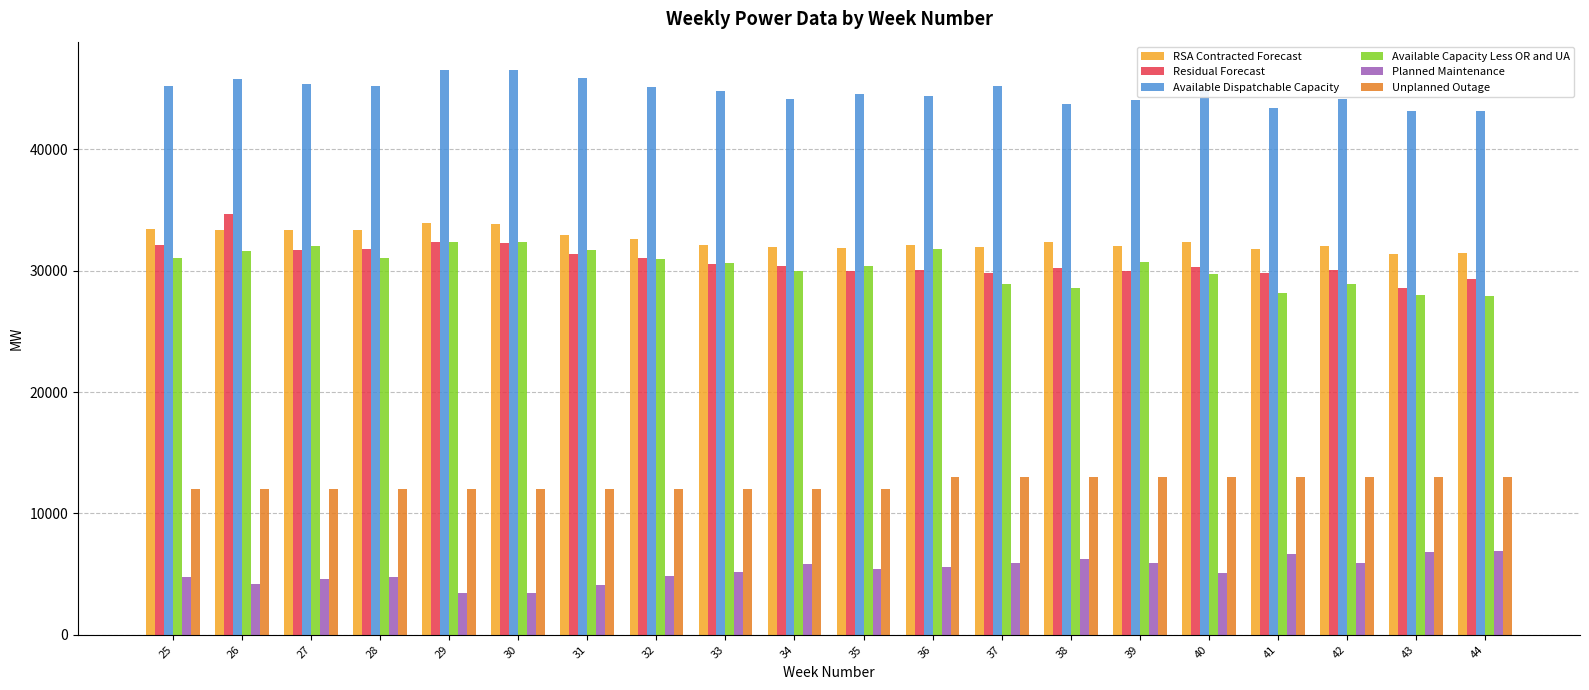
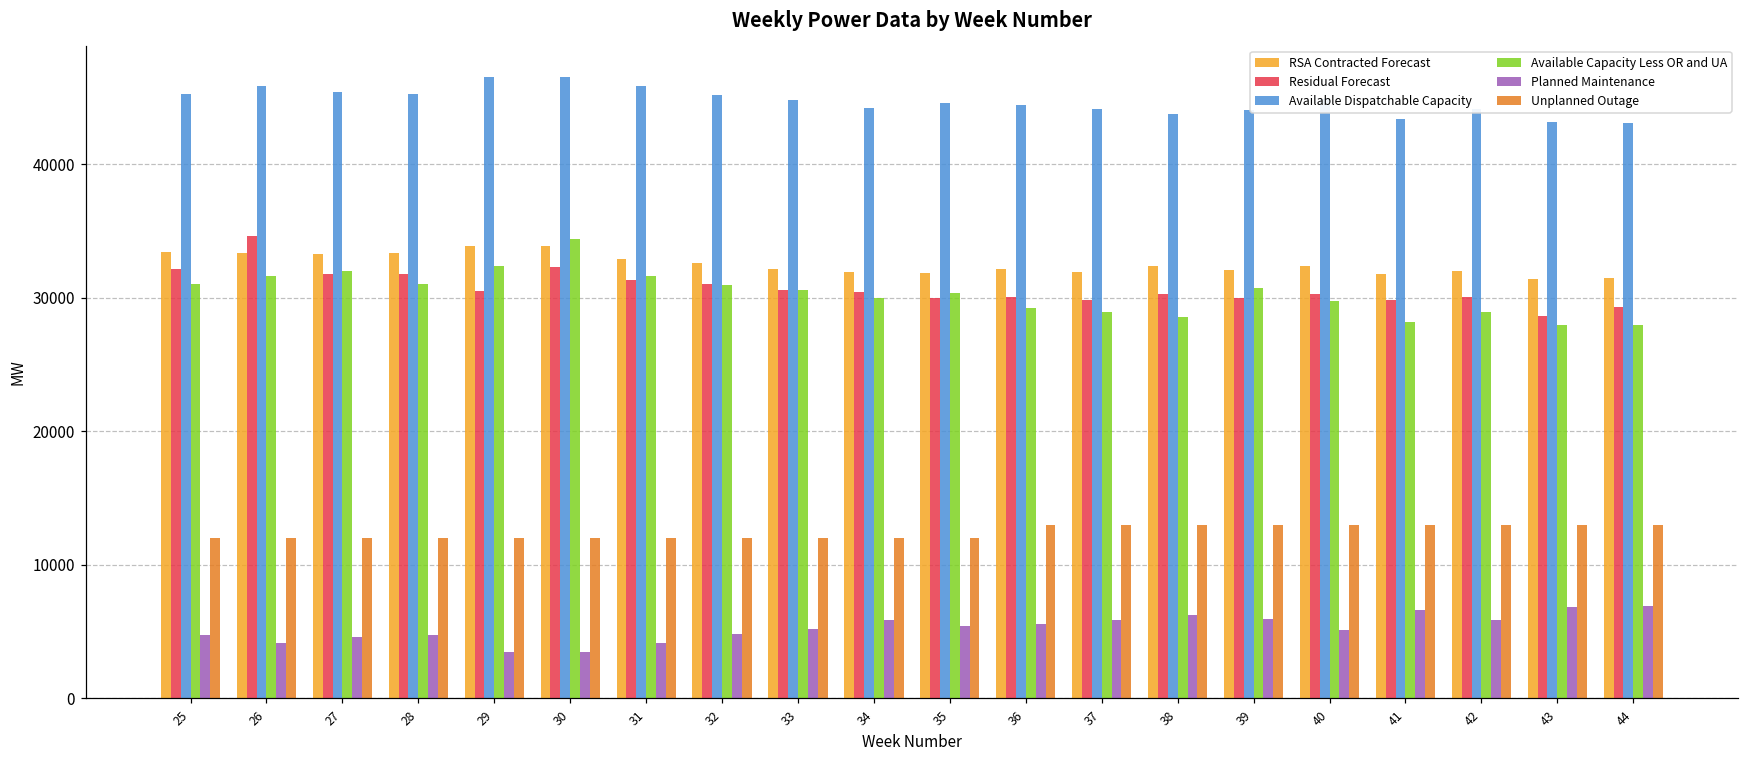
Residual Forecast, 29: 32400 -> 30500
Available Capacity Less OR and UA, 30: 32300 -> 34400
Available Capacity Less OR and UA, 36: 31800 -> 29200
Available Dispatchable Capacity, 37: 45200 -> 44100
